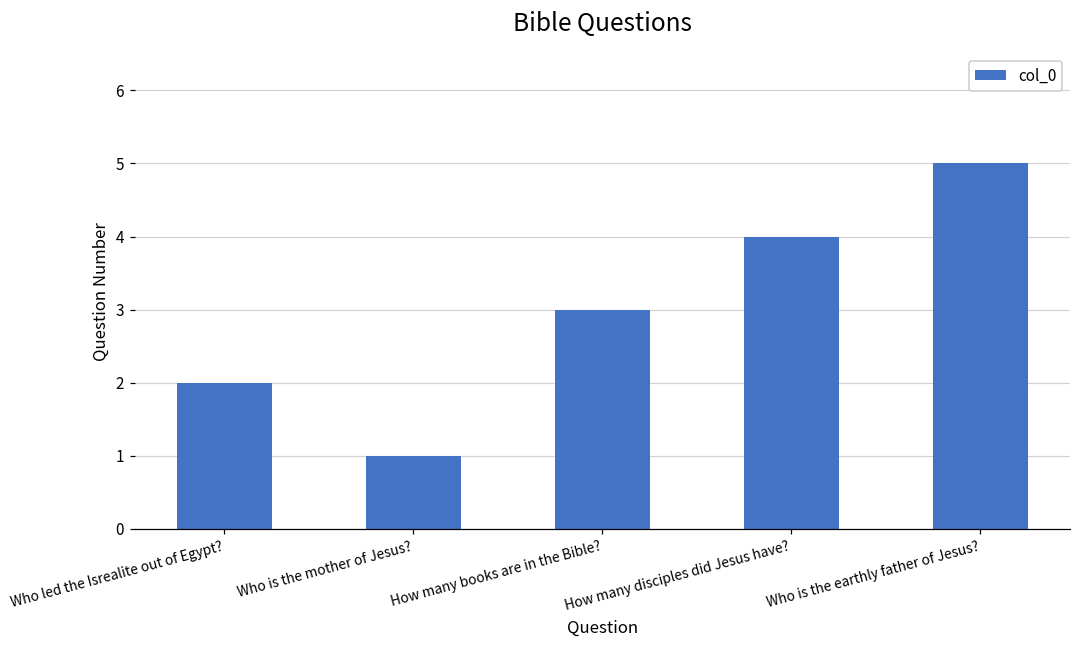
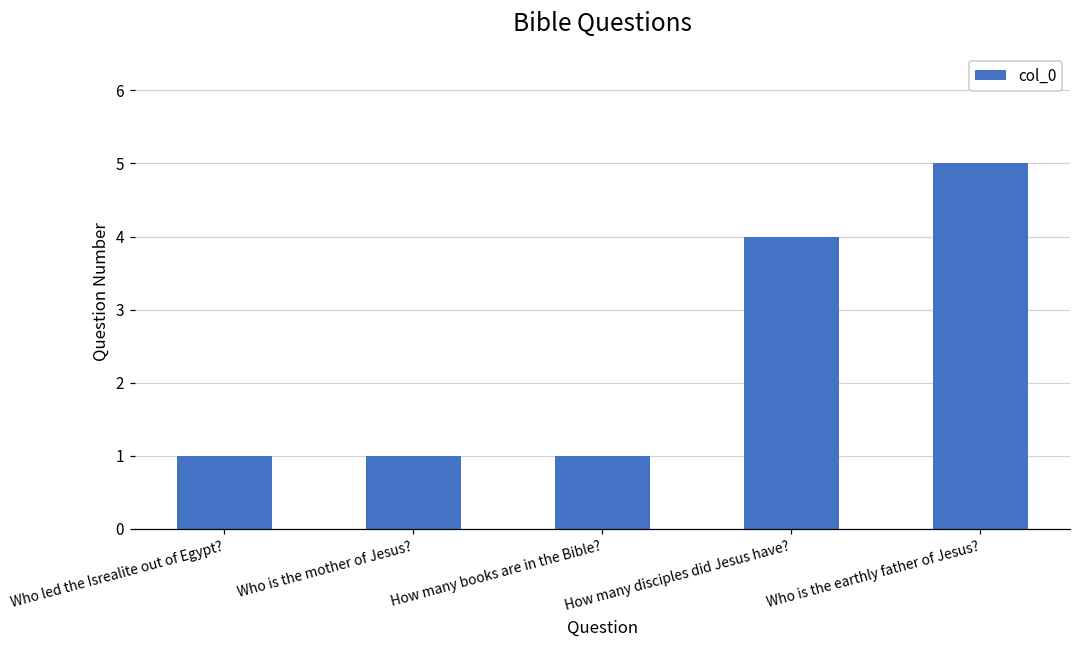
Who led the Isrealite out of Egypt?: 2 -> 1
How many books are in the Bible?: 3 -> 1
